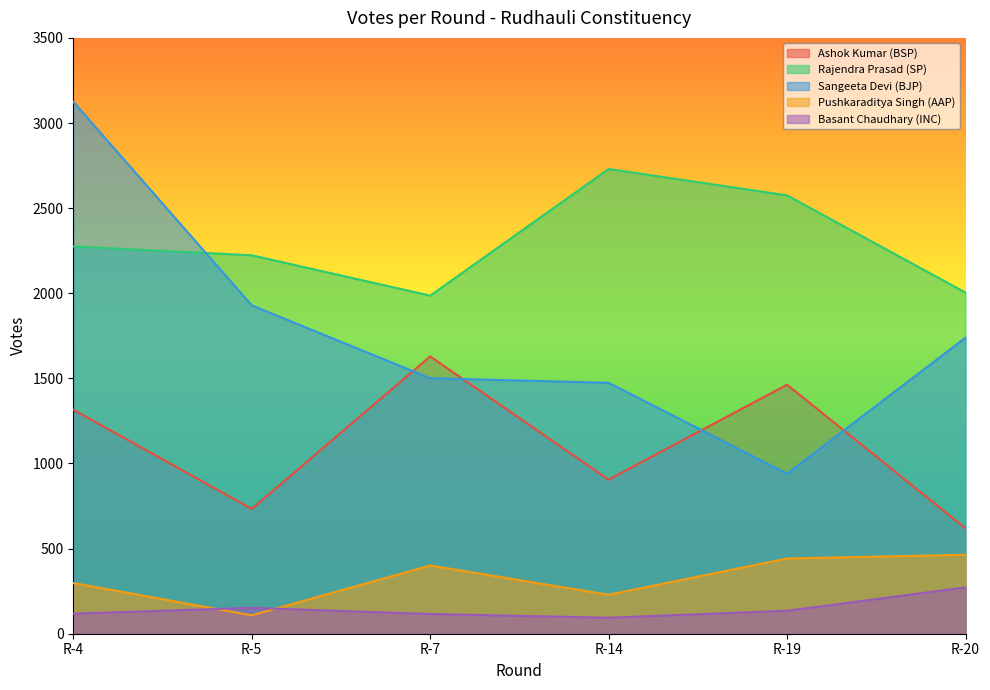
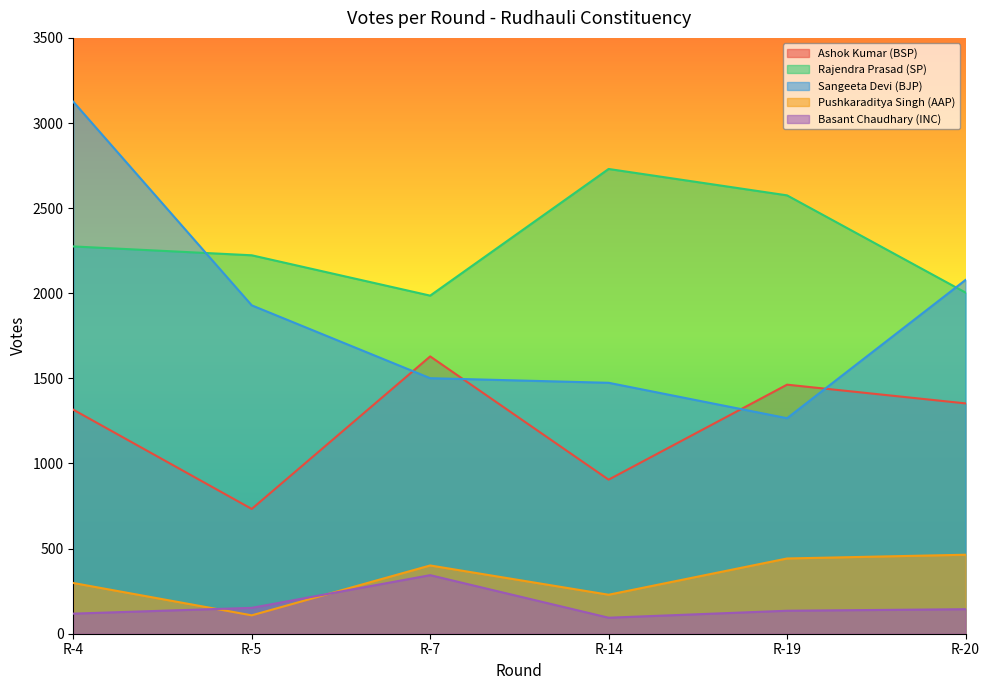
Basant Chaudhary (INC), R-7: 120 -> 340
Sangeeta Devi (BJP), R-19: 940 -> 1270
Ashok Kumar (BSP), R-20: 620 -> 1350
Sangeeta Devi (BJP), R-20: 1740 -> 2080
Basant Chaudhary (INC), R-20: 270 -> 140
